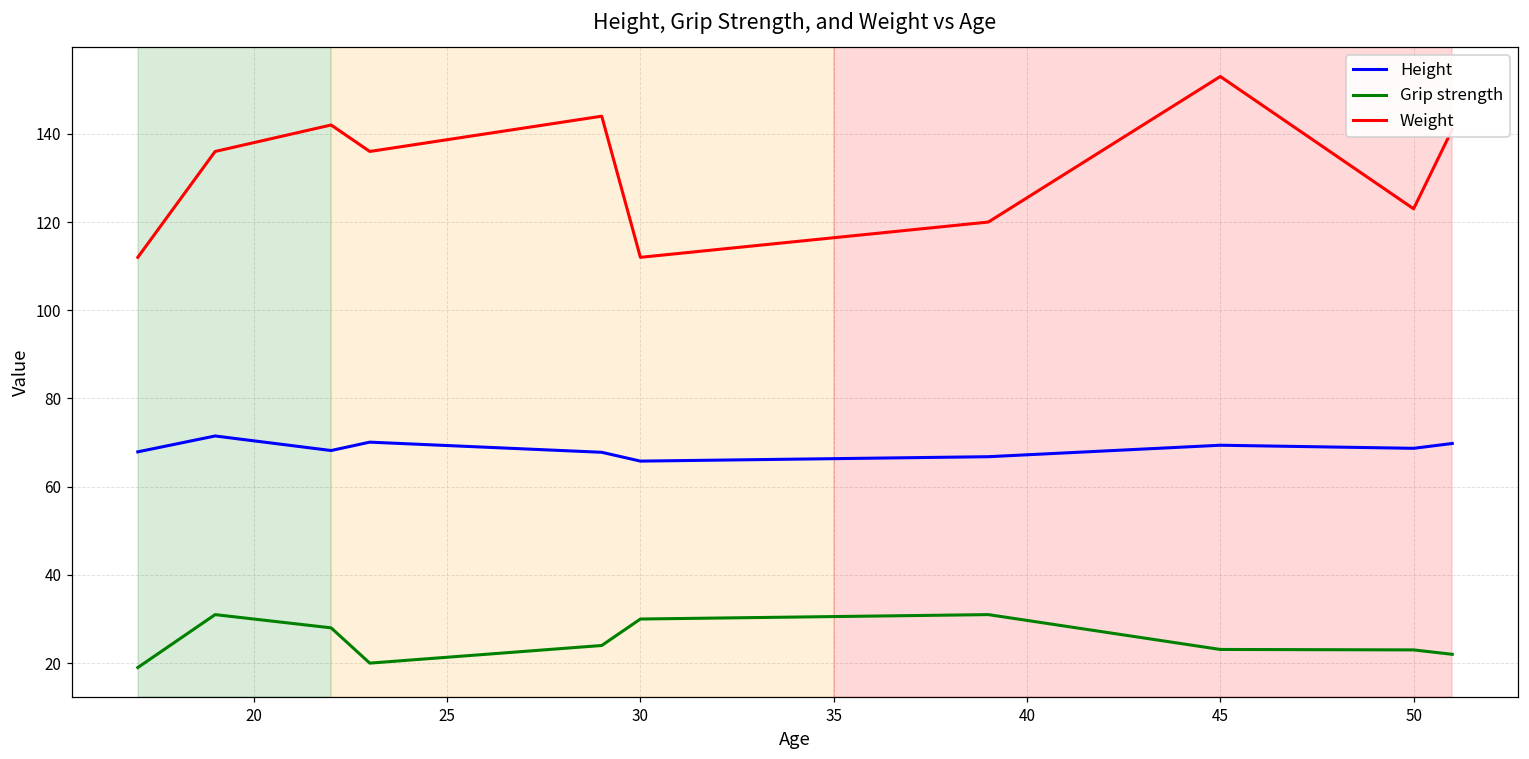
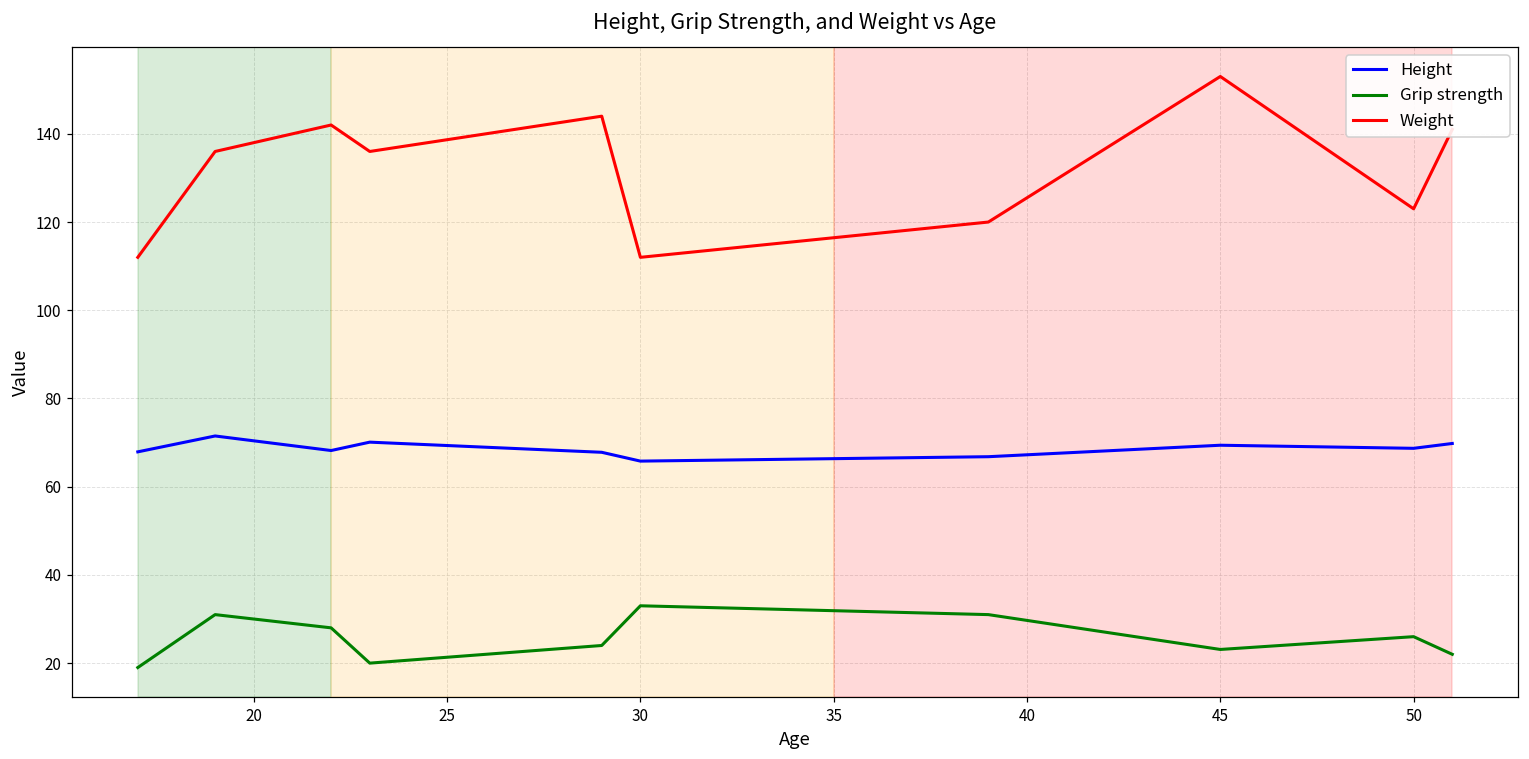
Grip strength, 30: 30 -> 33
Grip strength, 50: 23 -> 26
